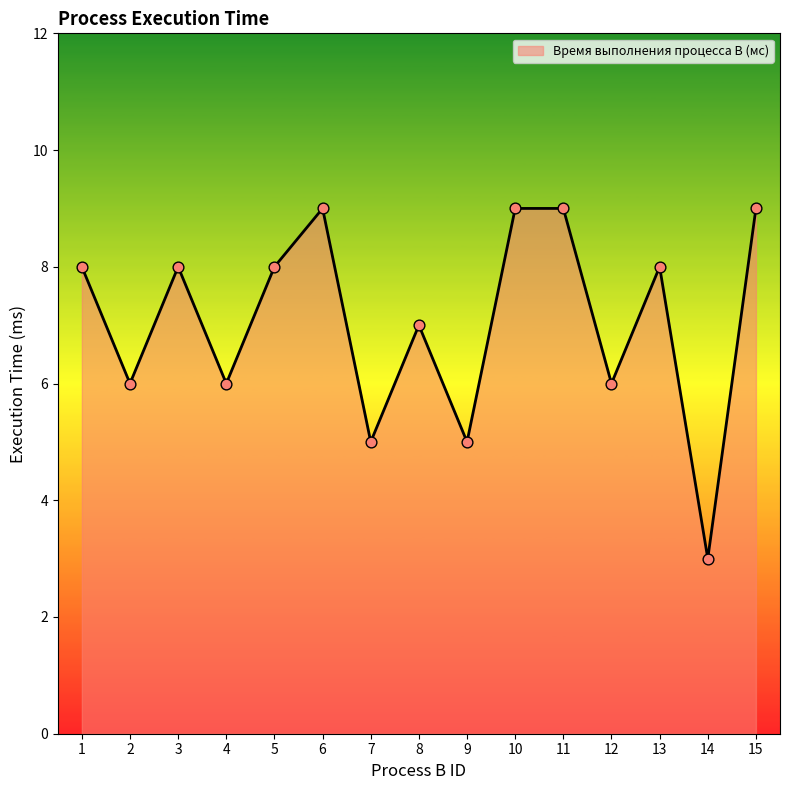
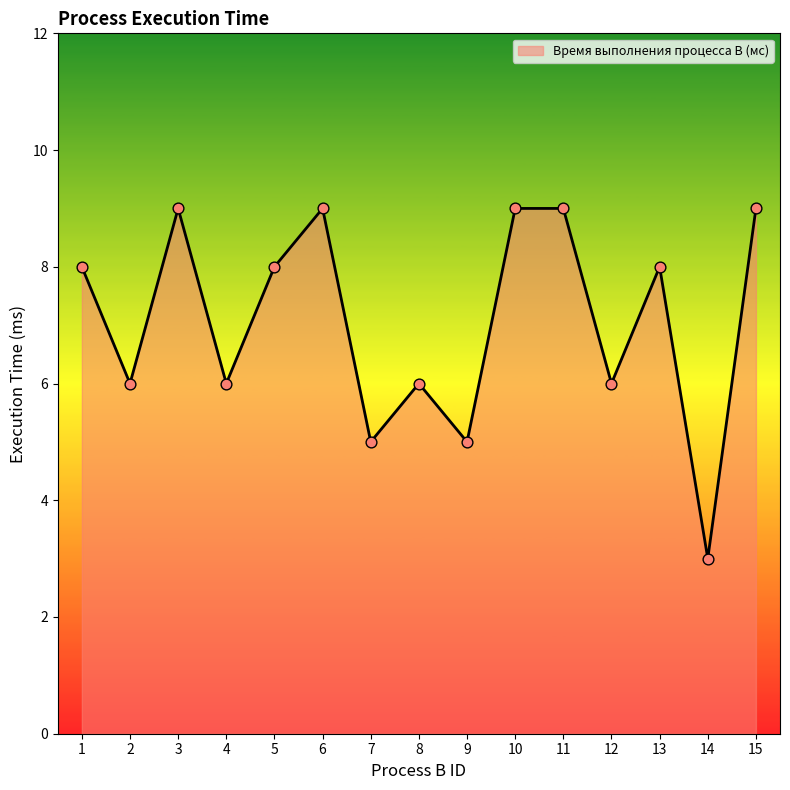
3: 8 -> 9
8: 7 -> 6
